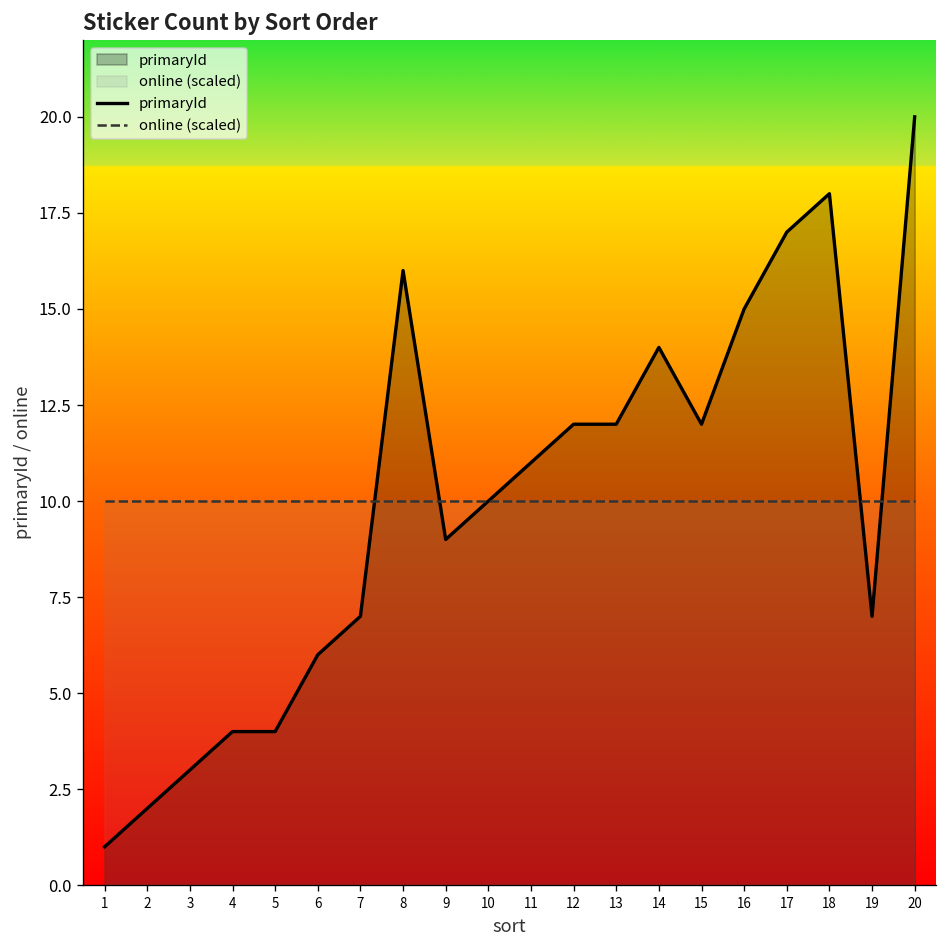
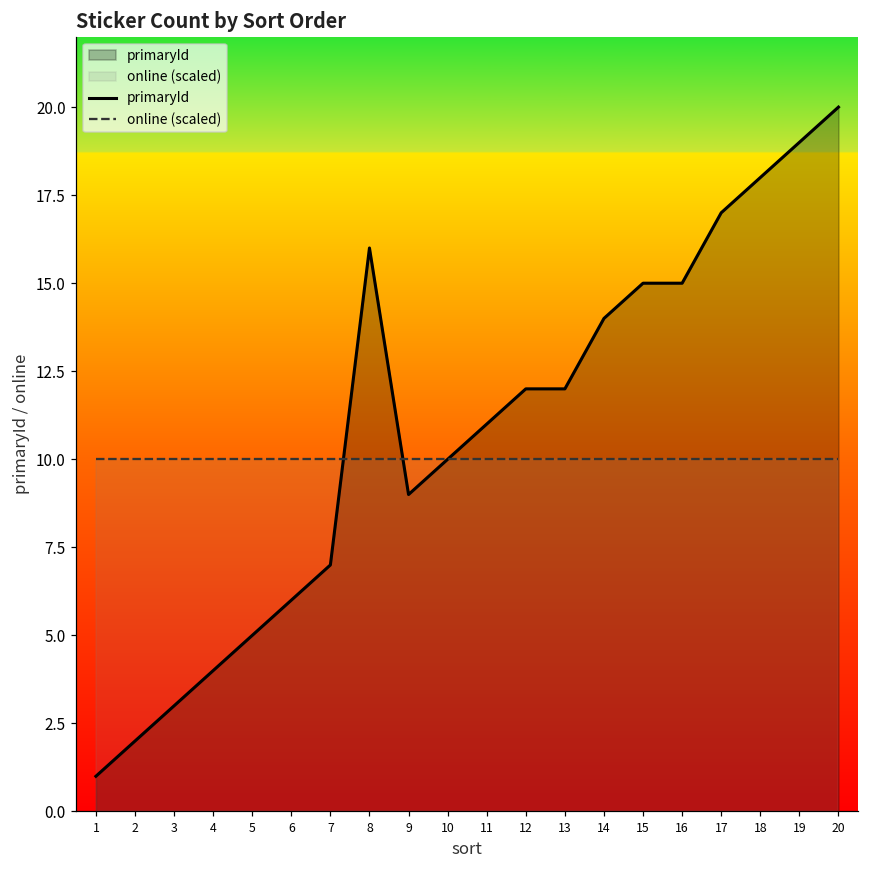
primaryId, 5: 4 -> 5
primaryId, 15: 12 -> 15
primaryId, 19: 7 -> 19
